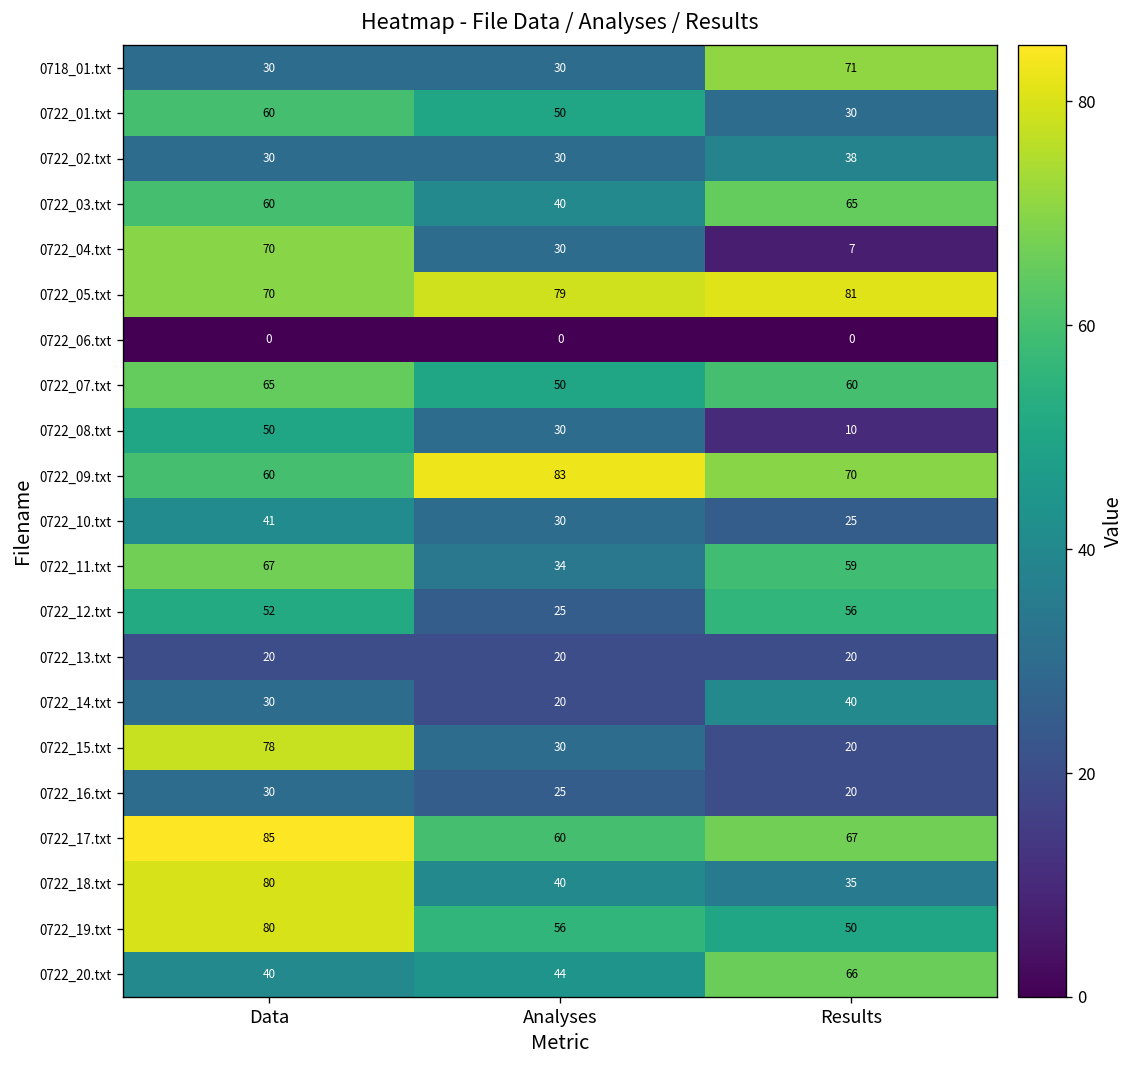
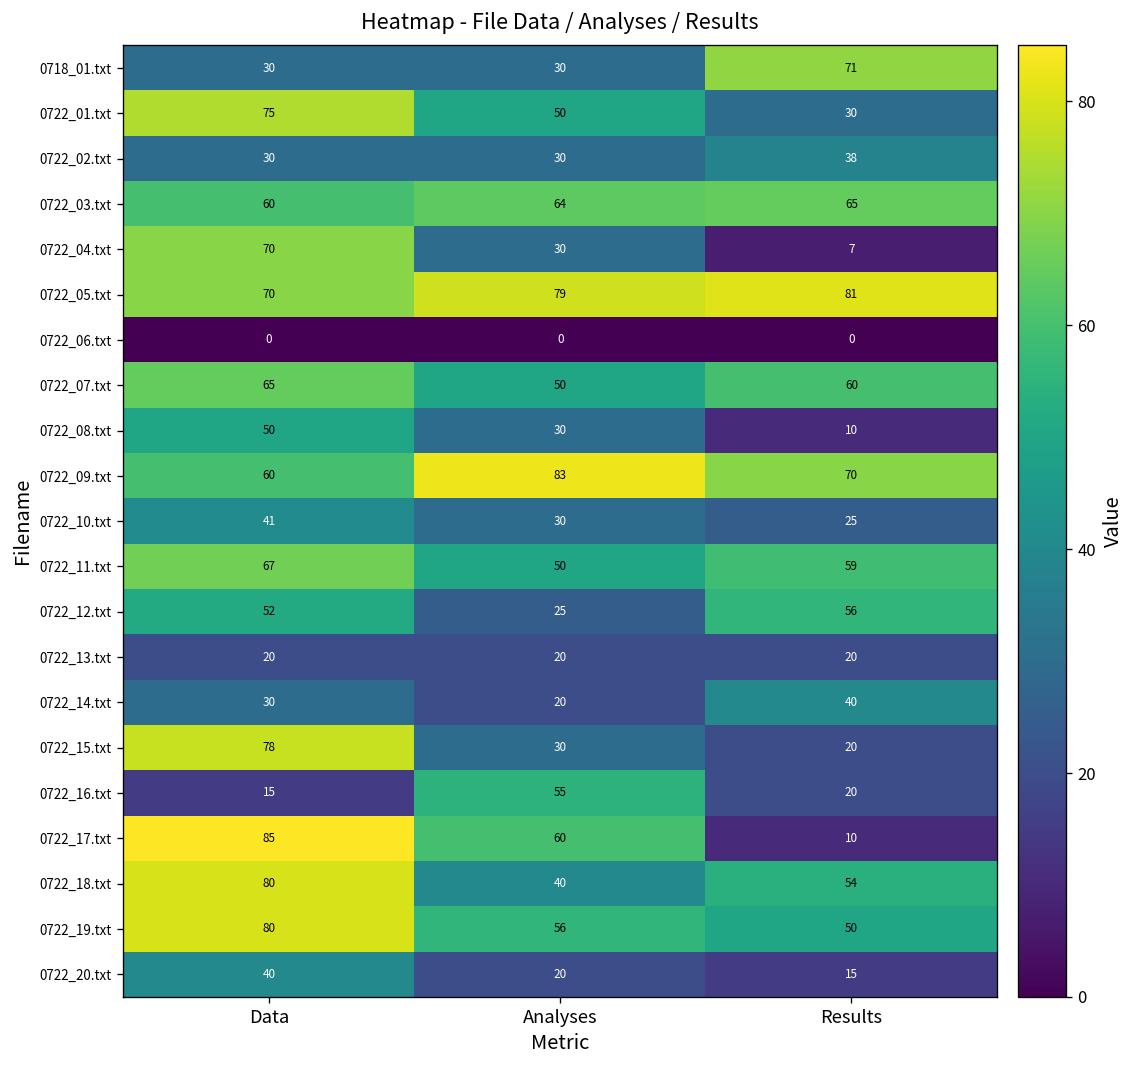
0722_01.txt, Data: 60 -> 75
0722_03.txt, Analyses: 40 -> 64
0722_11.txt, Analyses: 34 -> 50
0722_16.txt, Data: 30 -> 15
0722_16.txt, Analyses: 25 -> 55
0722_17.txt, Results: 67 -> 10
0722_18.txt, Results: 35 -> 54
0722_20.txt, Analyses: 44 -> 20
0722_20.txt, Results: 66 -> 15
